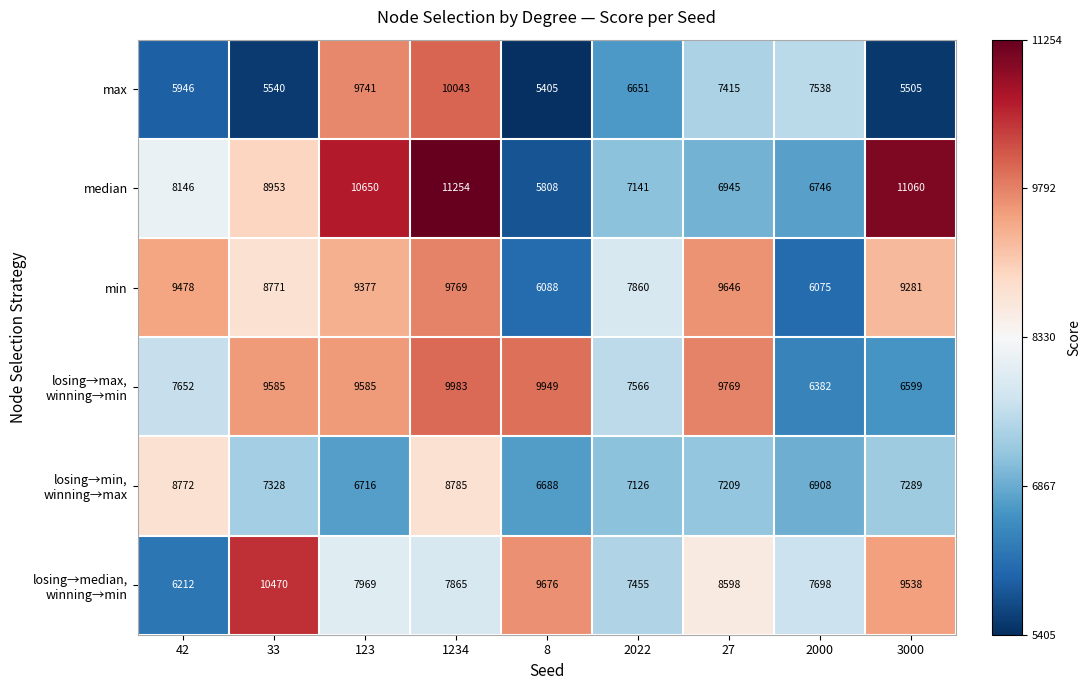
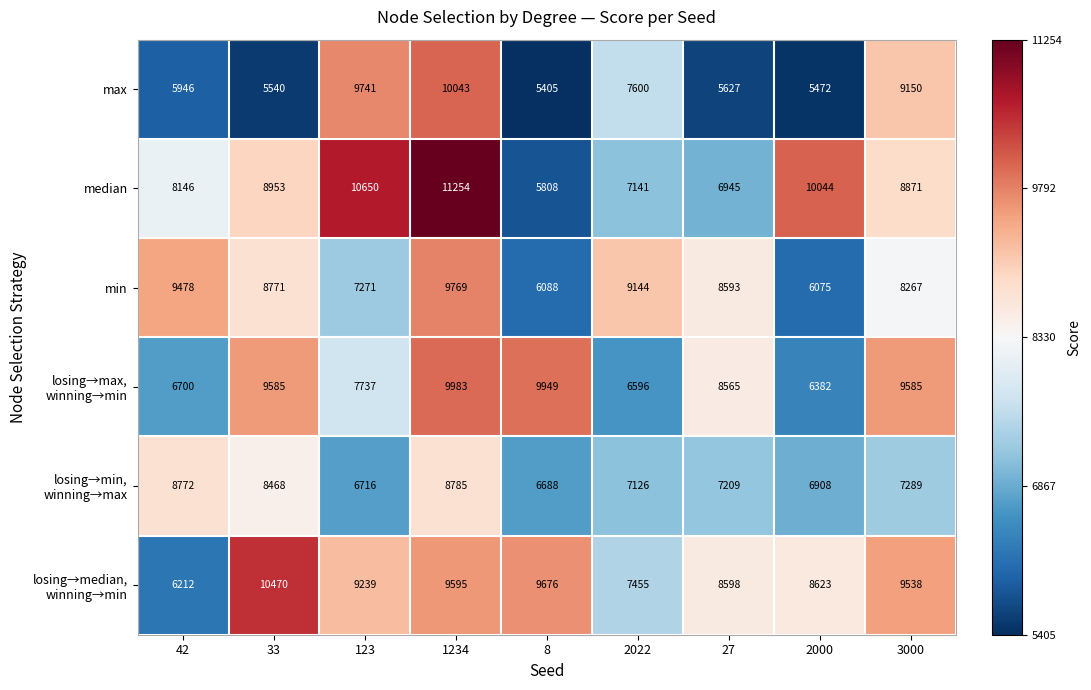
max, 2022: 6651 -> 7600
max, 27: 7415 -> 5627
max, 2000: 7538 -> 5472
max, 3000: 5505 -> 9150
median, 2000: 6746 -> 10044
median, 3000: 11060 -> 8871
min, 123: 9377 -> 7271
min, 2022: 7860 -> 9144
min, 27: 9646 -> 8593
min, 3000: 9281 -> 8267
losing→max, winning→min, 42: 7652 -> 6700
losing→max, winning→min, 123: 9585 -> 7737
losing→max, winning→min, 2022: 7566 -> 6596
losing→max, winning→min, 27: 9769 -> 8565
losing→max, winning→min, 3000: 6599 -> 9585
losing→min, winning→max, 33: 7328 -> 8468
losing→median, winning→min, 123: 7969 -> 9239
losing→median, winning→min, 1234: 7865 -> 9595
losing→median, winning→min, 2000: 7698 -> 8623
